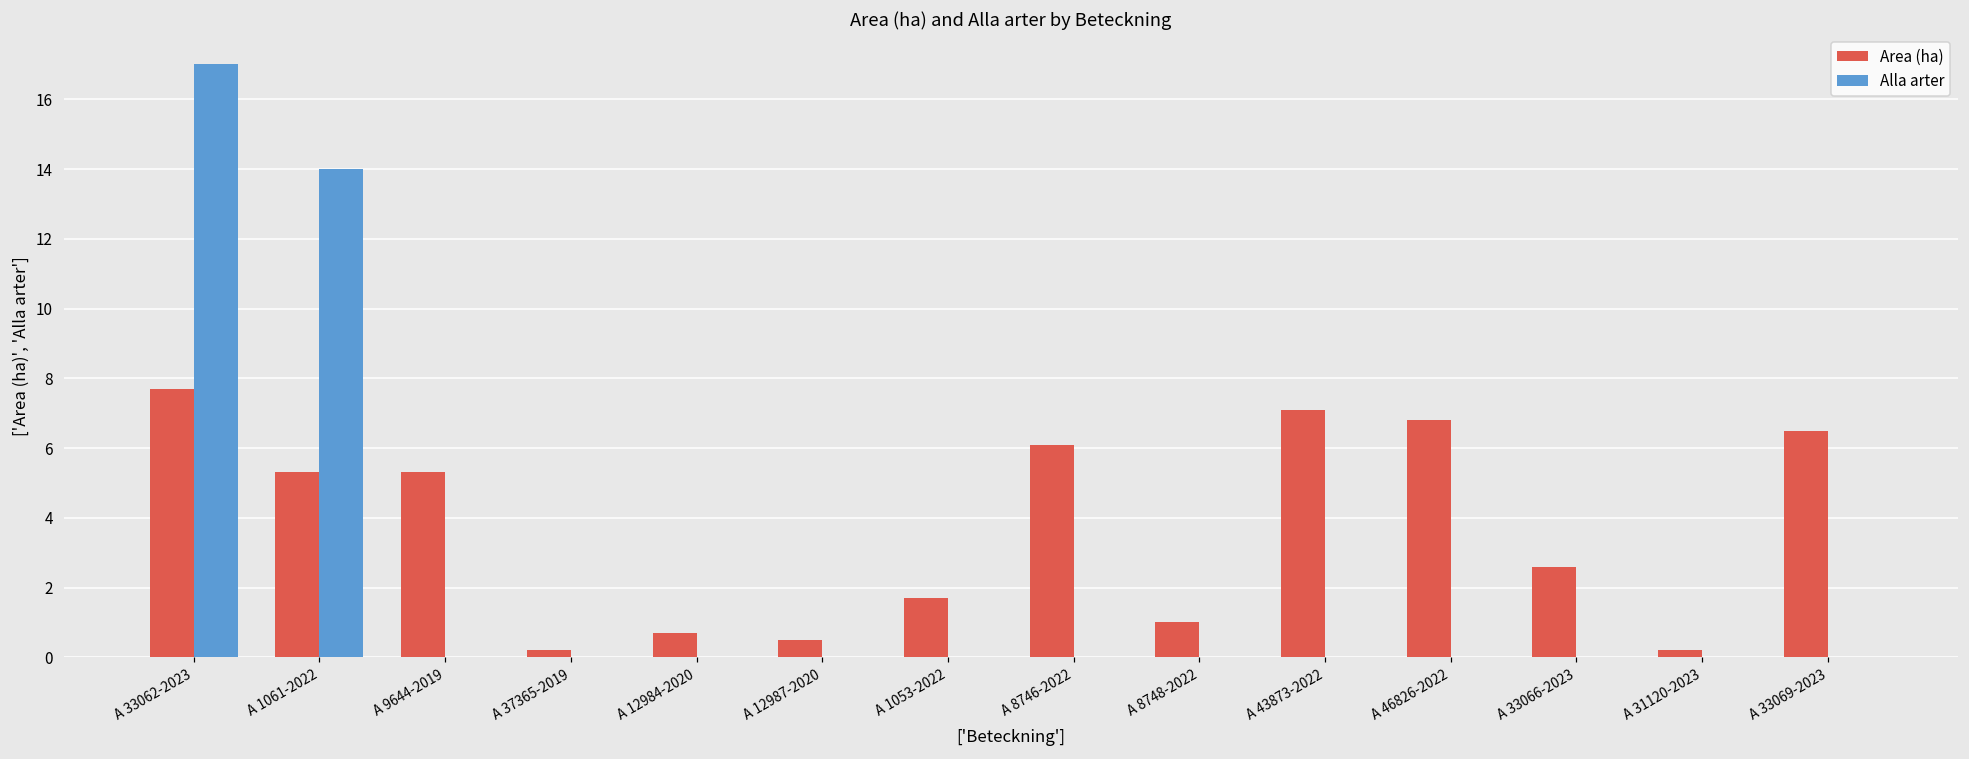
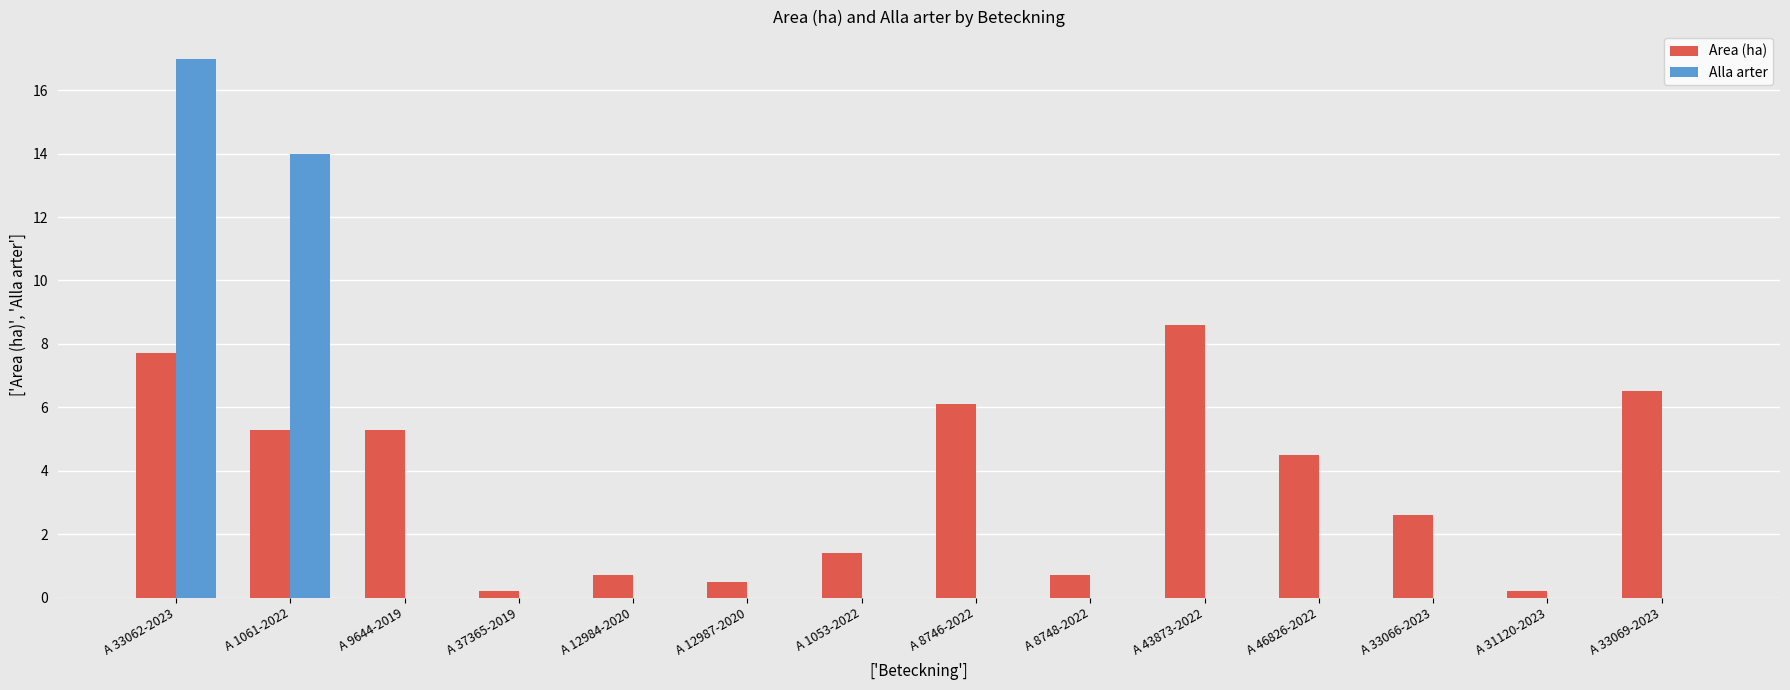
Area (ha), A 1053-2022: 1.7 -> 1.4
Area (ha), A 8748-2022: 1.0 -> 0.7
Area (ha), A 43873-2022: 7.1 -> 8.6
Area (ha), A 46826-2022: 6.8 -> 4.5
